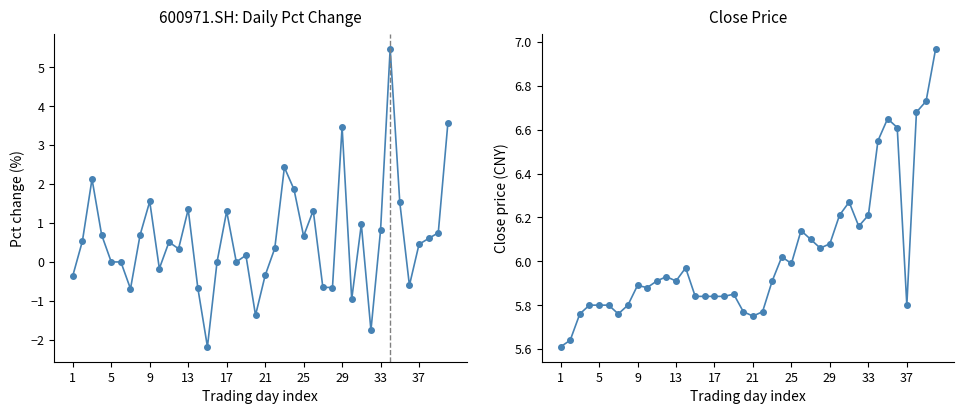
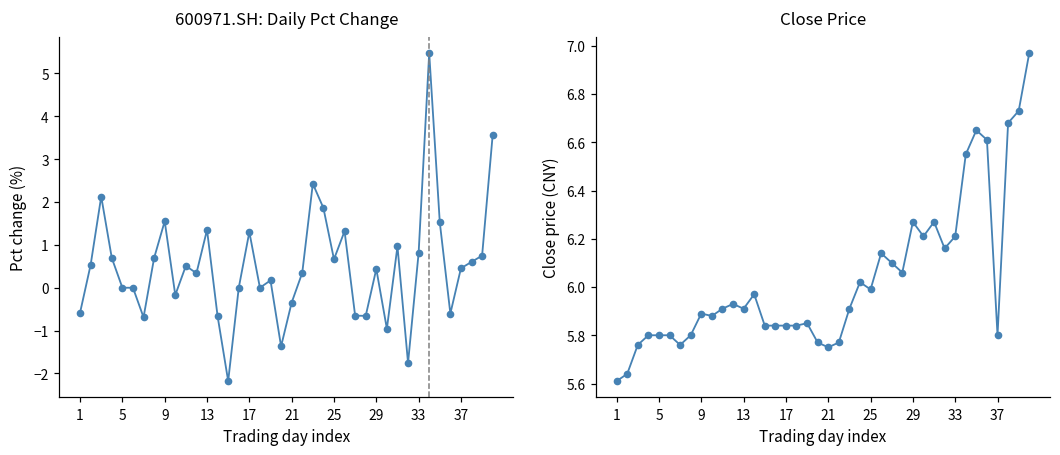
600971.SH: Daily Pct Change, 1: -0.4 -> -0.6
600971.SH: Daily Pct Change, 29: 3.5 -> 0.4
Close Price, 29: 6.08 -> 6.27
